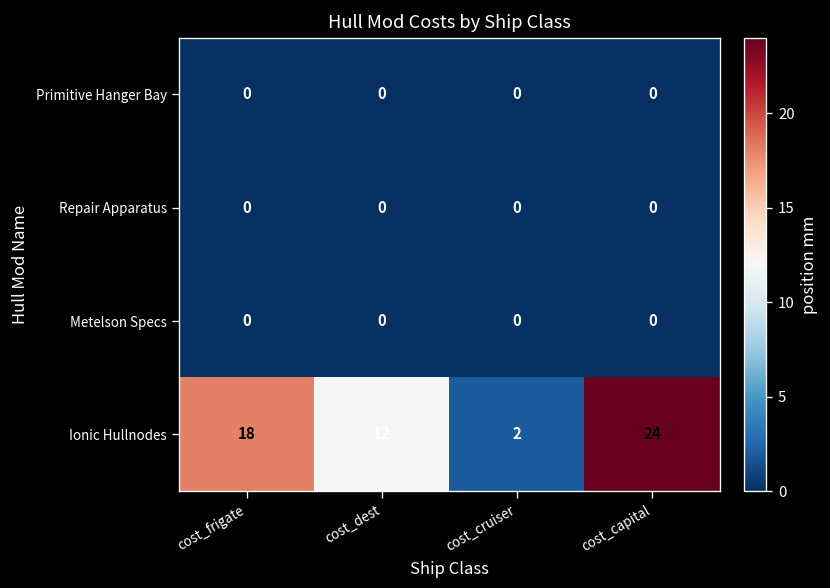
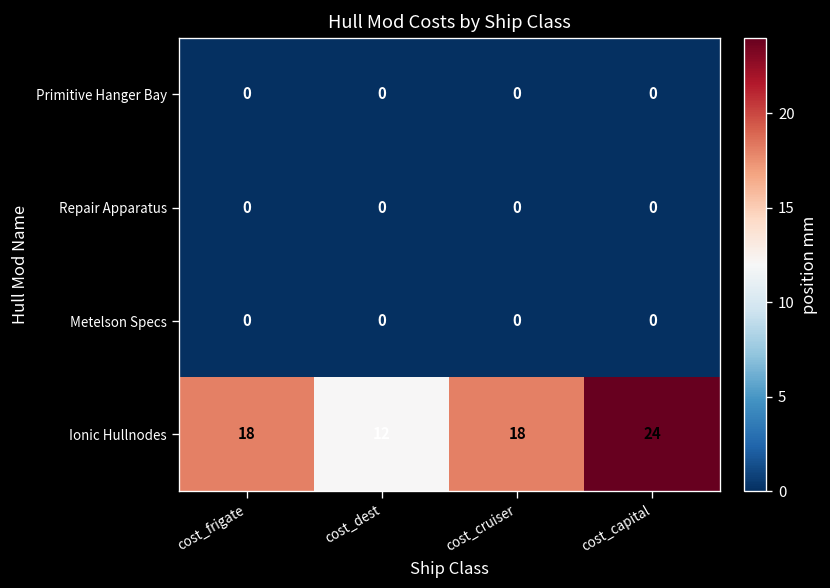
Ionic Hullnodes, cost_cruiser: 2 -> 18
